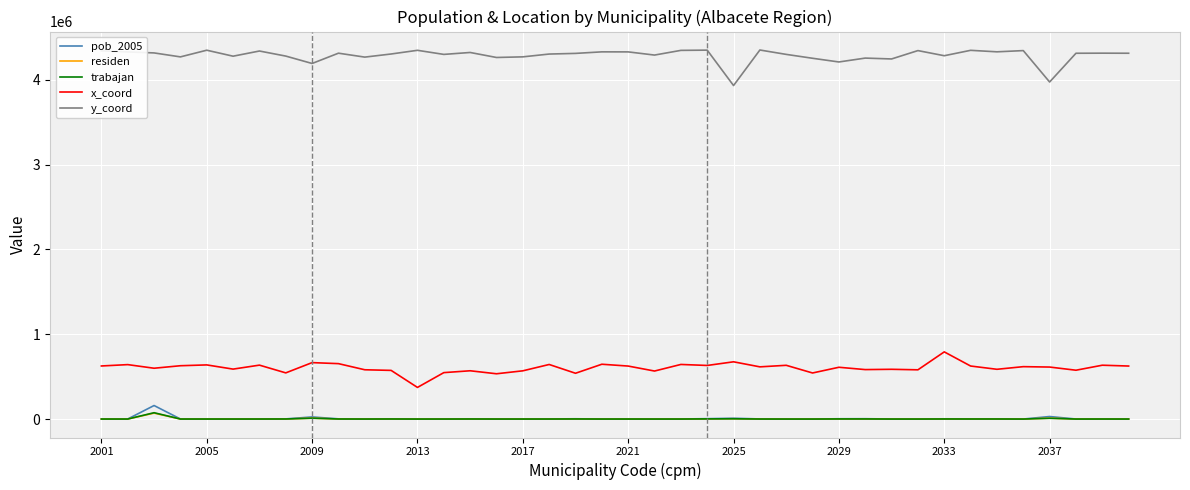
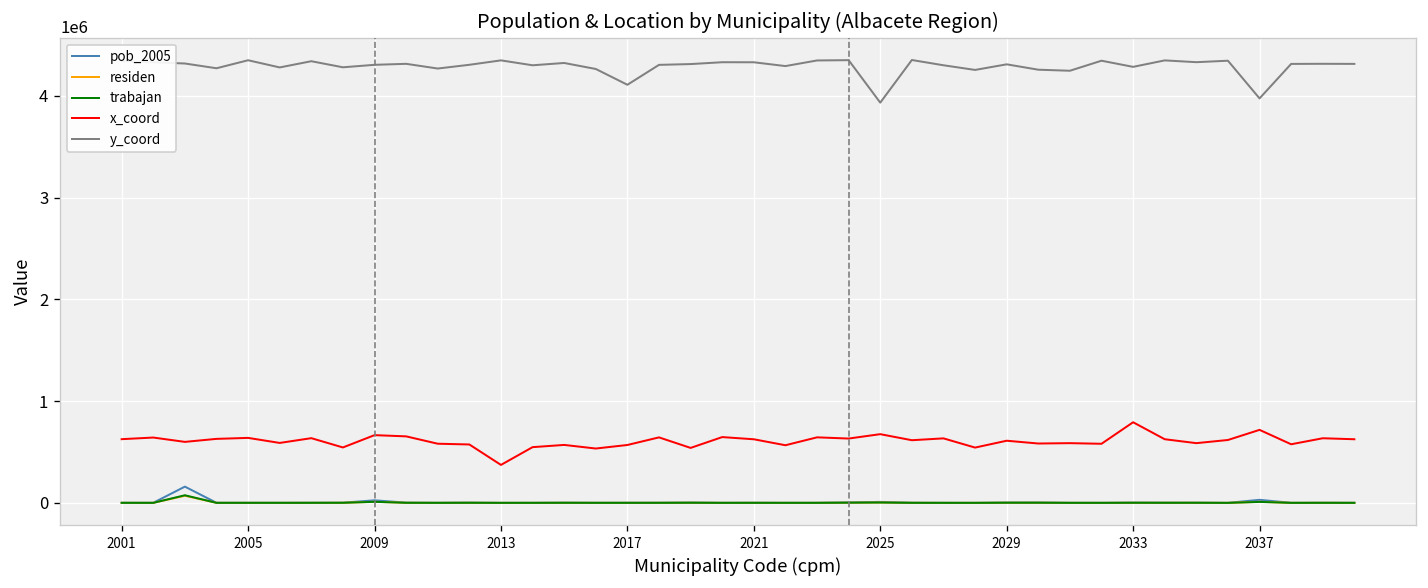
y_coord, 2009: 4200000 -> 4300000
y_coord, 2017: 4300000 -> 4100000
y_coord, 2029: 4200000 -> 4300000
x_coord, 2037: 600000 -> 700000
